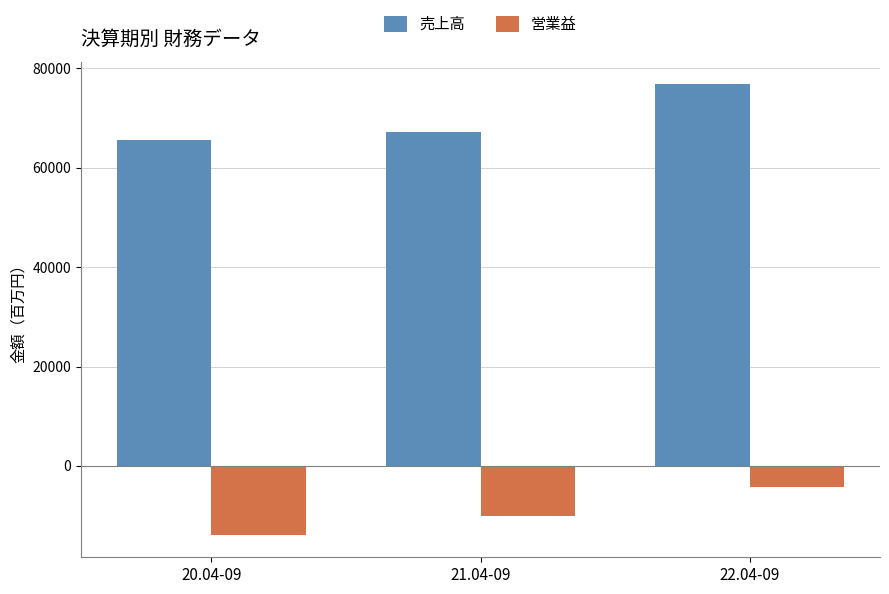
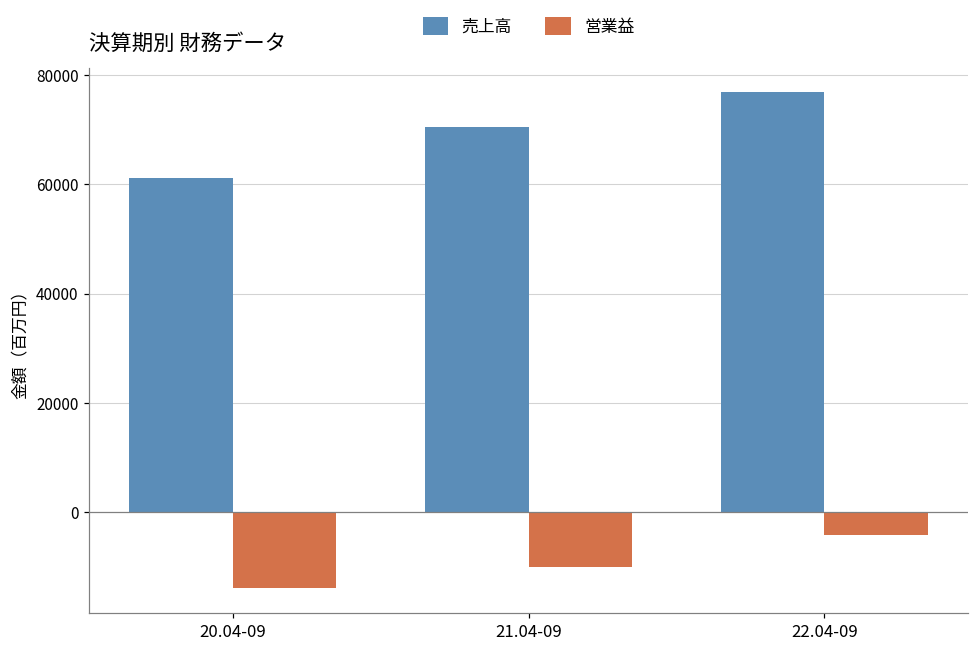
売上高, 20.04-09: 66000 -> 61000
売上高, 21.04-09: 67000 -> 70000
